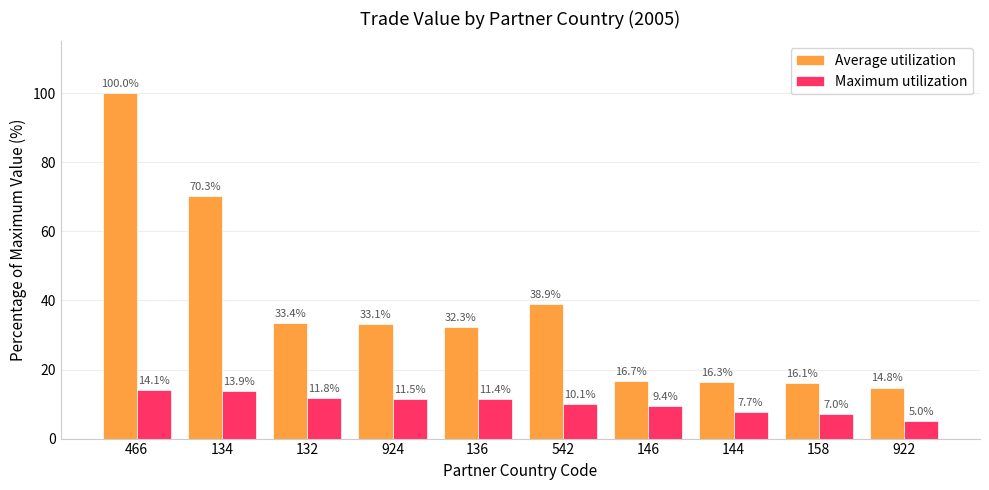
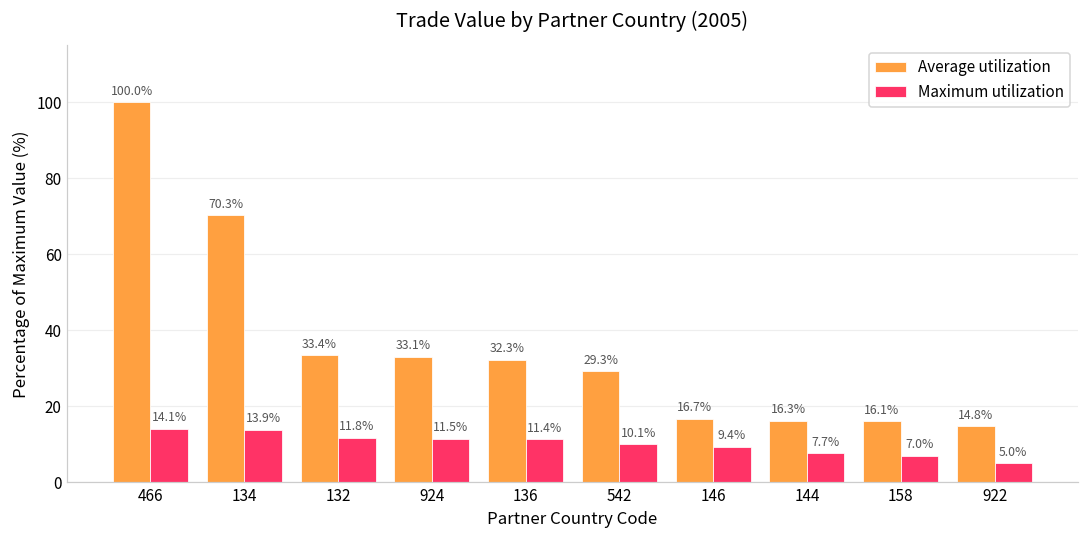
Average utilization, 542: 38.9% -> 29.3%
